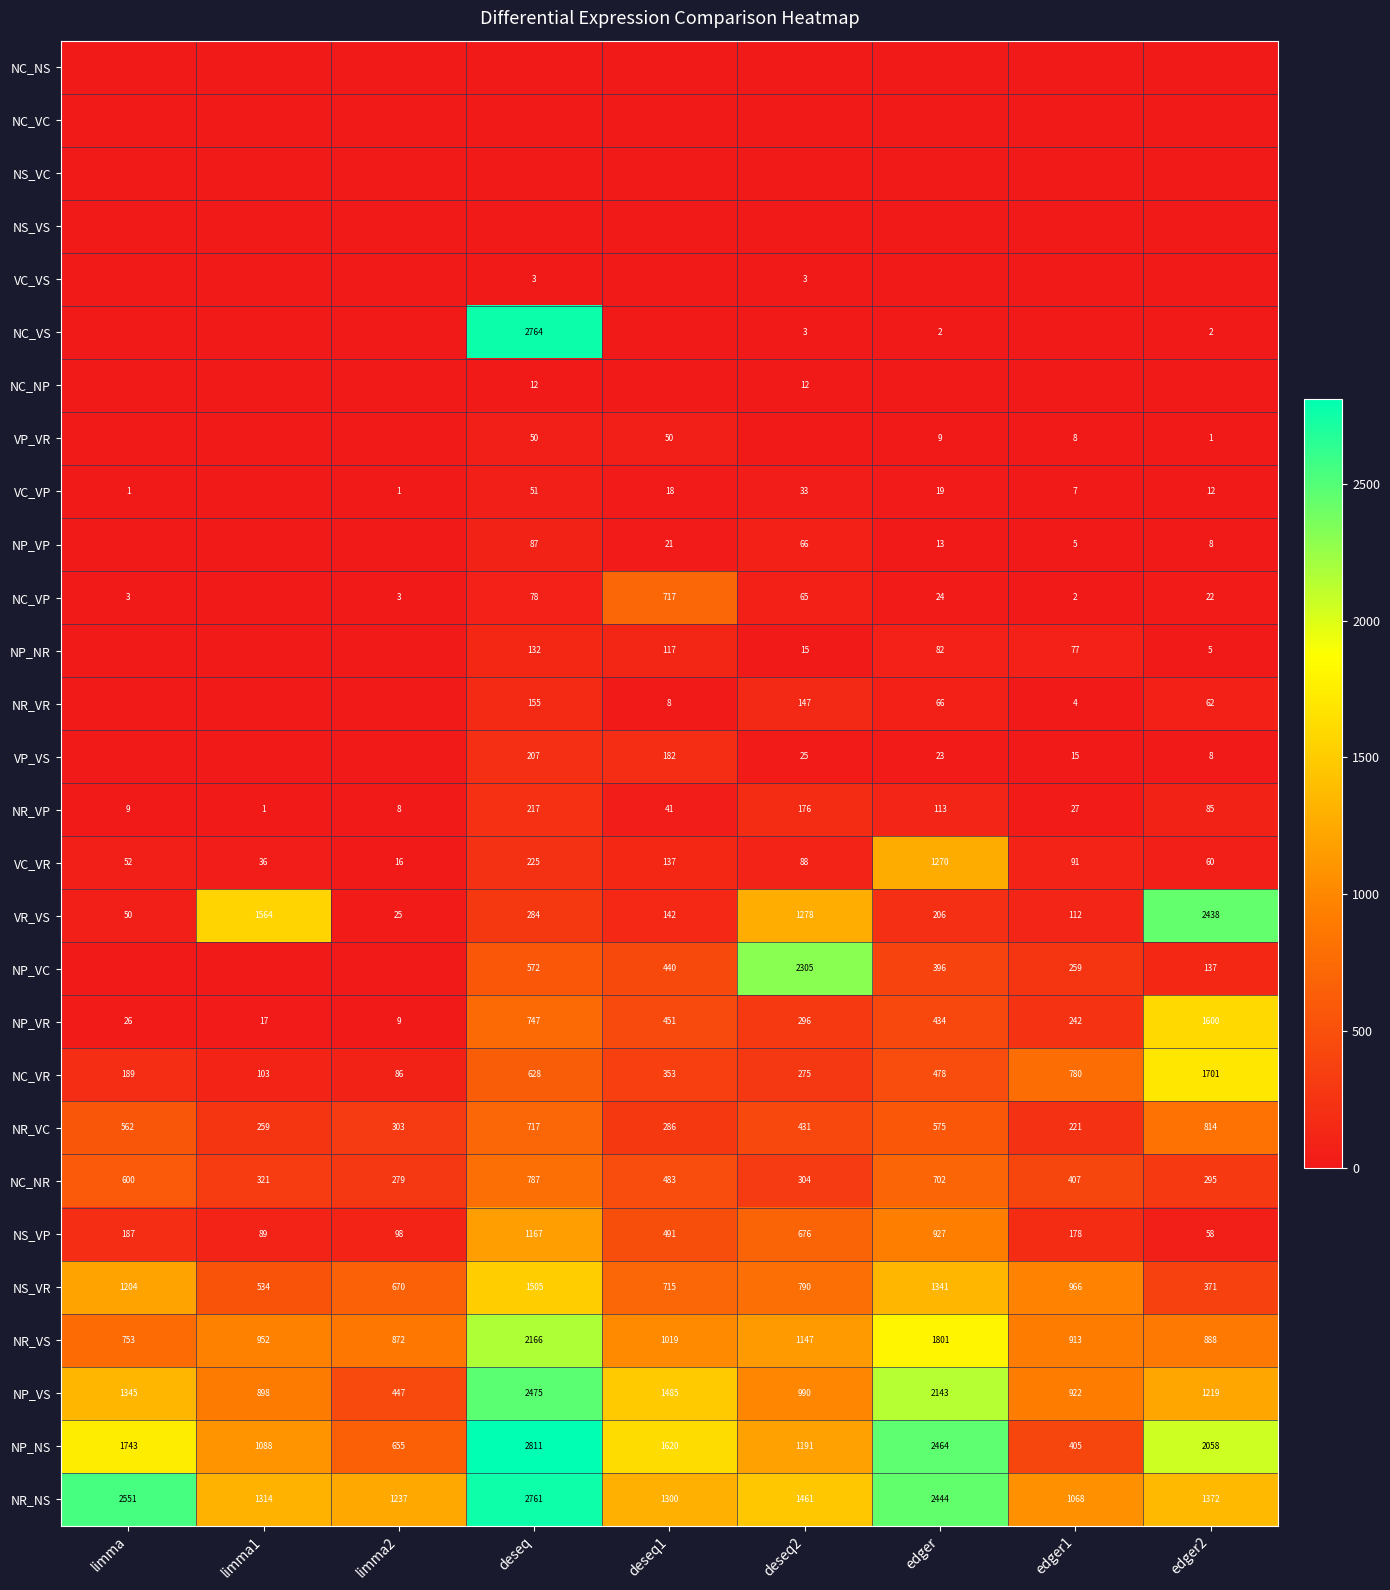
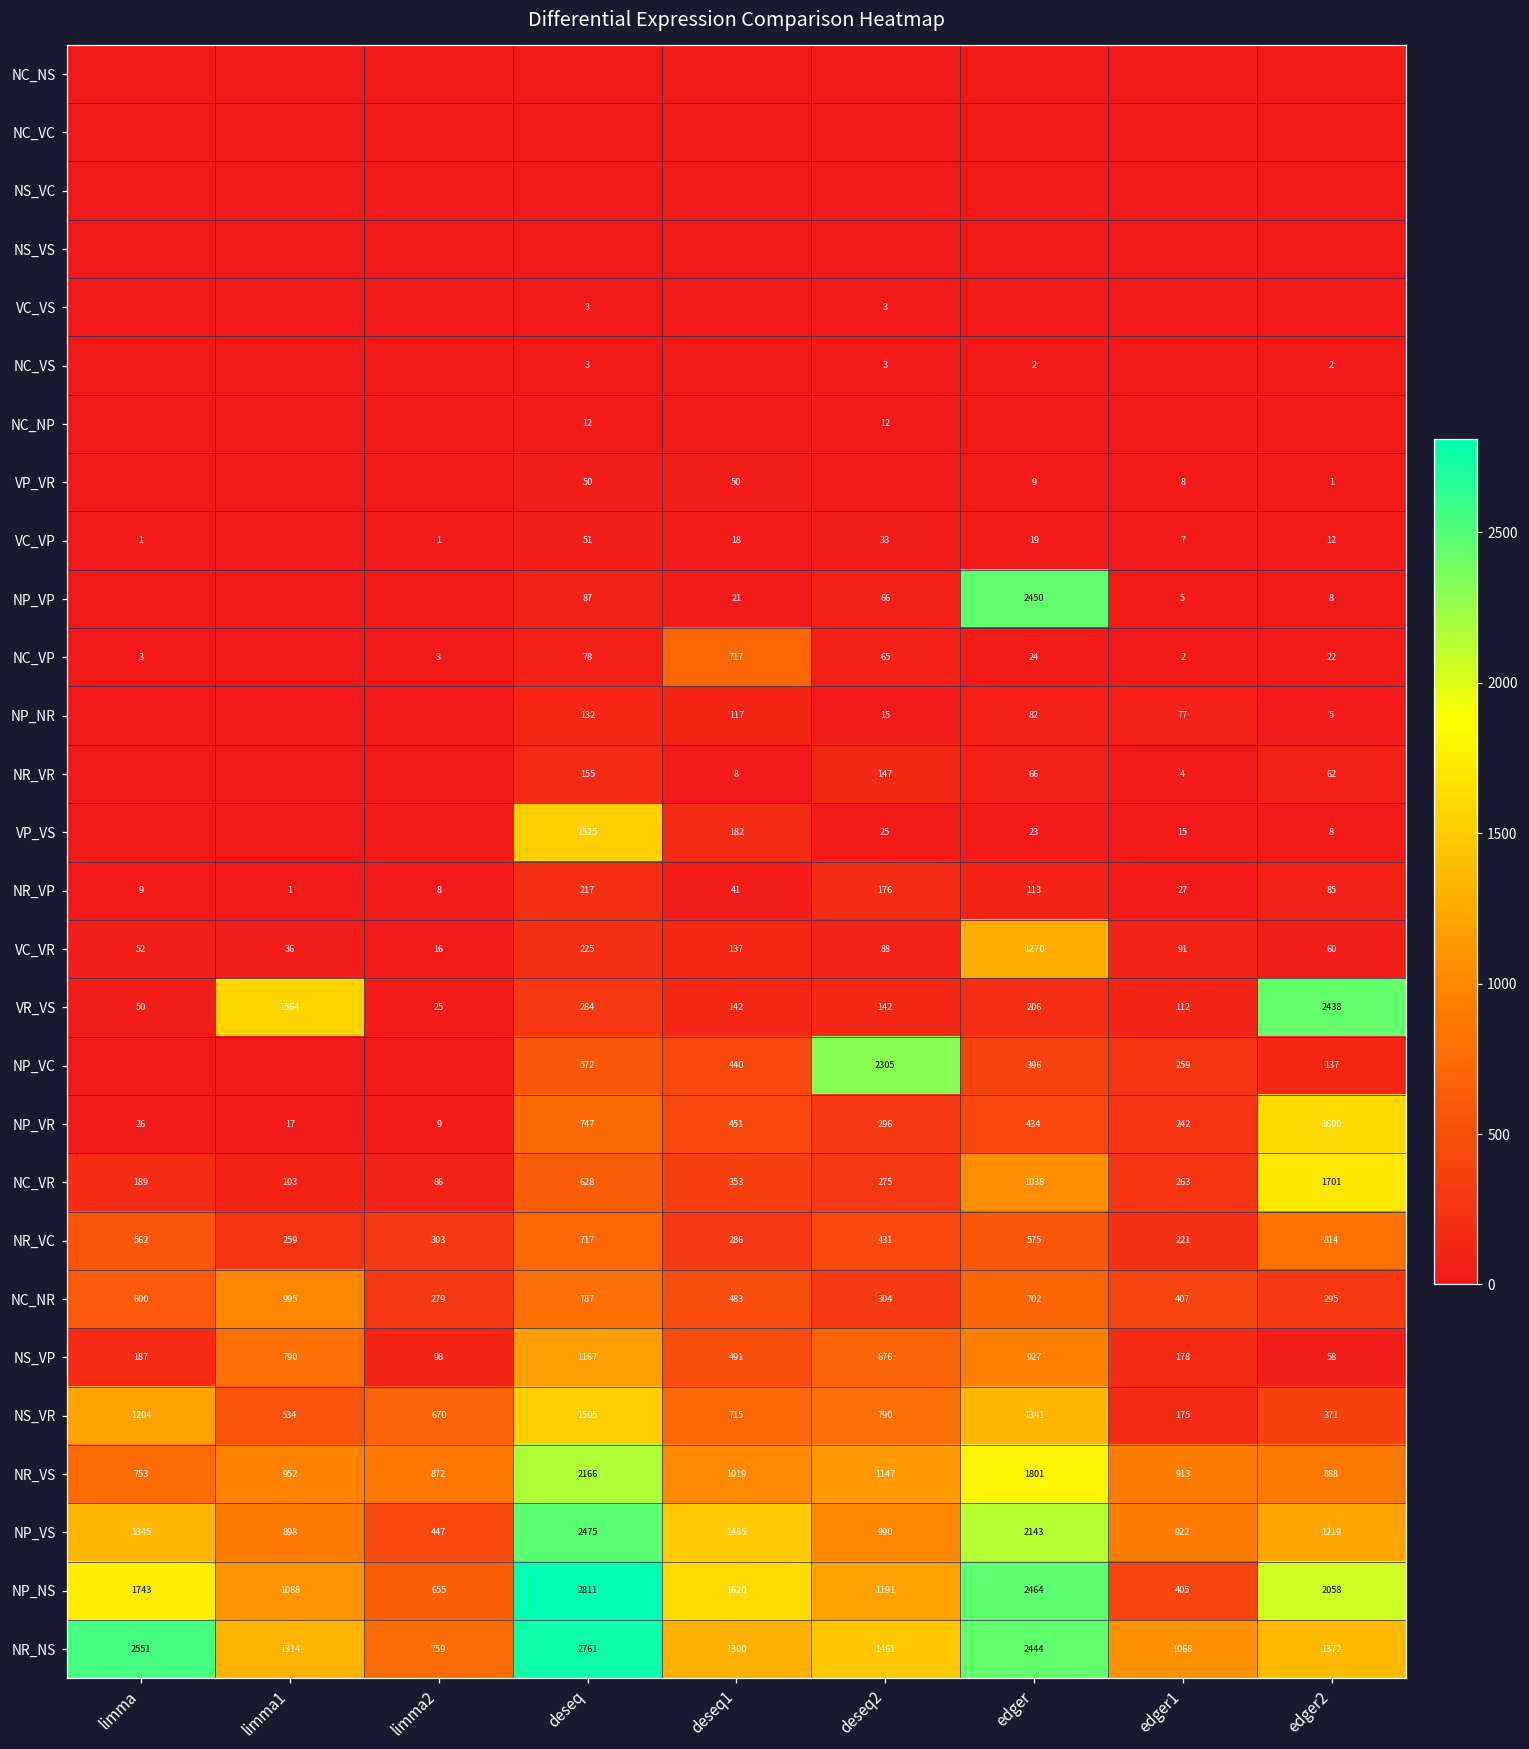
NC_VS, deseq: 2764 -> 3
NP_VP, edger: 13 -> 2450
VP_VS, deseq: 207 -> 1525
VR_VS, deseq2: 1278 -> 142
NC_VR, edger: 478 -> 1038
NC_VR, edger1: 780 -> 263
NC_NR, limma1: 321 -> 995
NS_VP, limma1: 89 -> 790
NS_VR, edger1: 966 -> 175
NR_NS, limma2: 1237 -> 759
